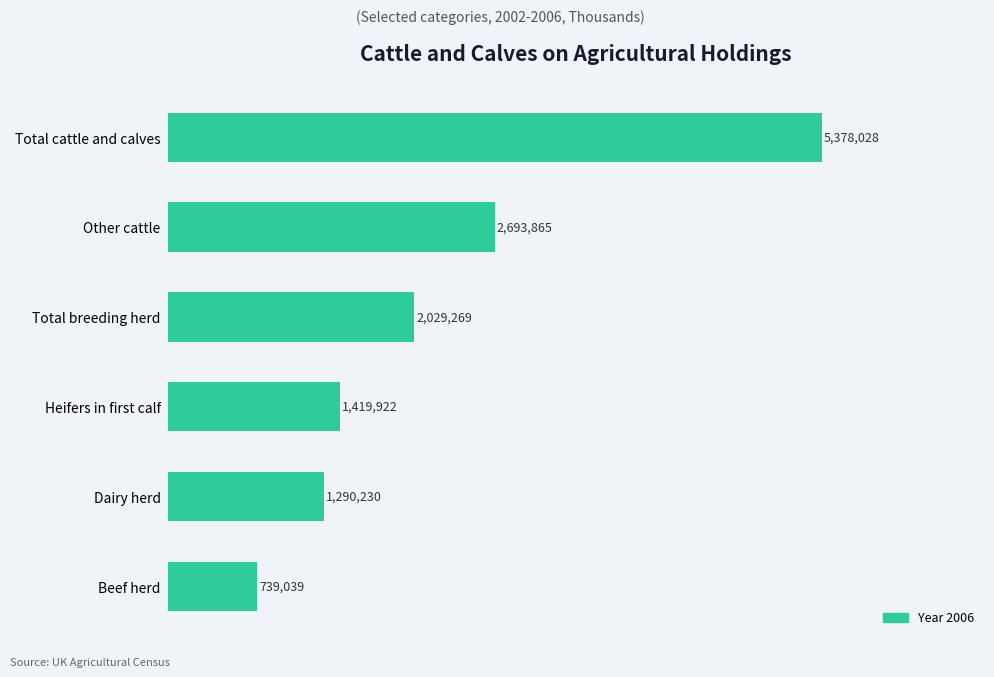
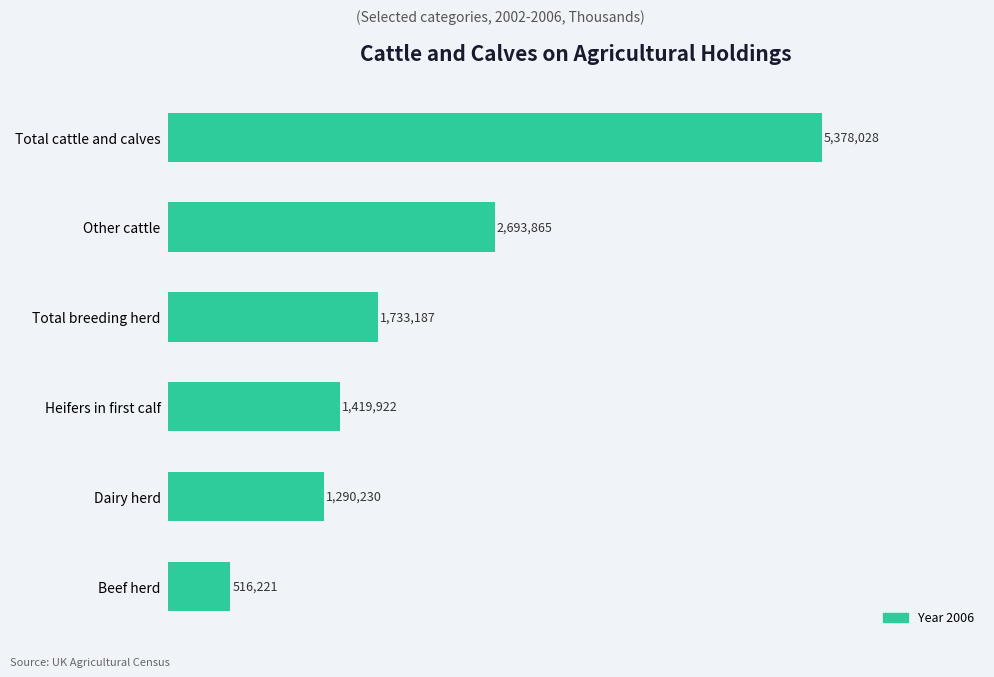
Total breeding herd: 2,029,269 -> 1,733,187
Beef herd: 739,039 -> 516,221
